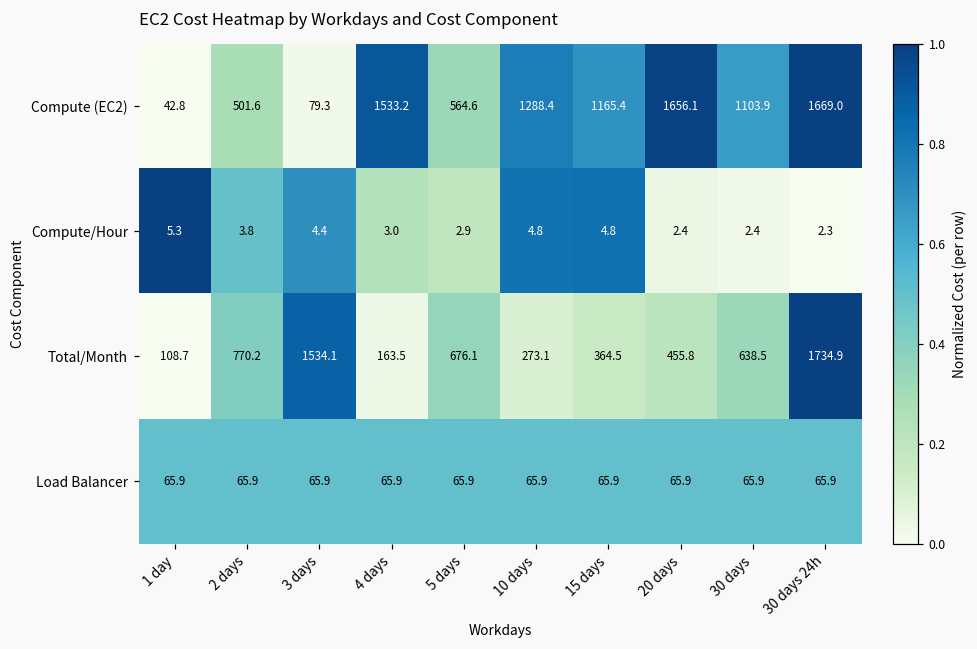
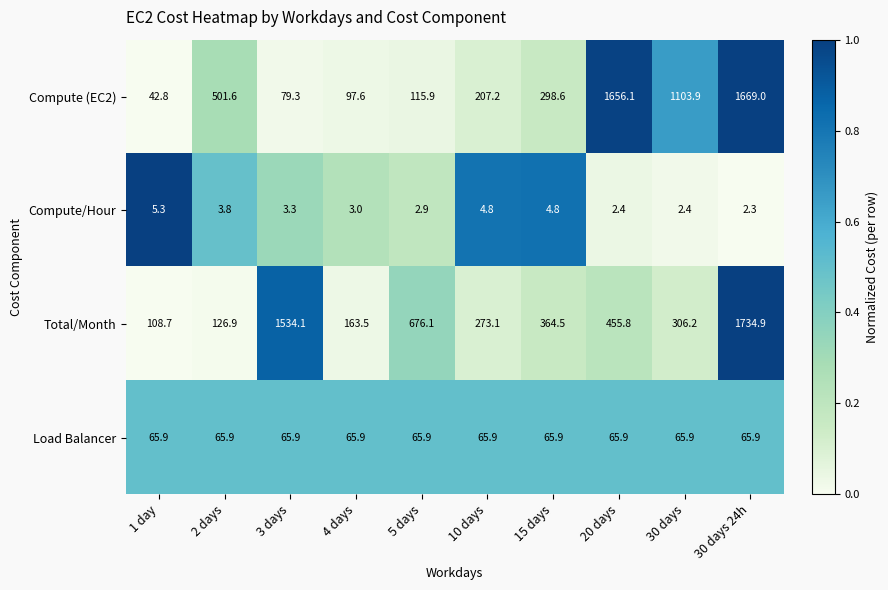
Compute (EC2), 4 days: 1533.2 -> 97.6
Compute (EC2), 5 days: 564.6 -> 115.9
Compute (EC2), 10 days: 1288.4 -> 207.2
Compute (EC2), 15 days: 1165.4 -> 298.6
Compute/Hour, 3 days: 4.4 -> 3.3
Total/Month, 2 days: 770.2 -> 126.9
Total/Month, 30 days: 638.5 -> 306.2
